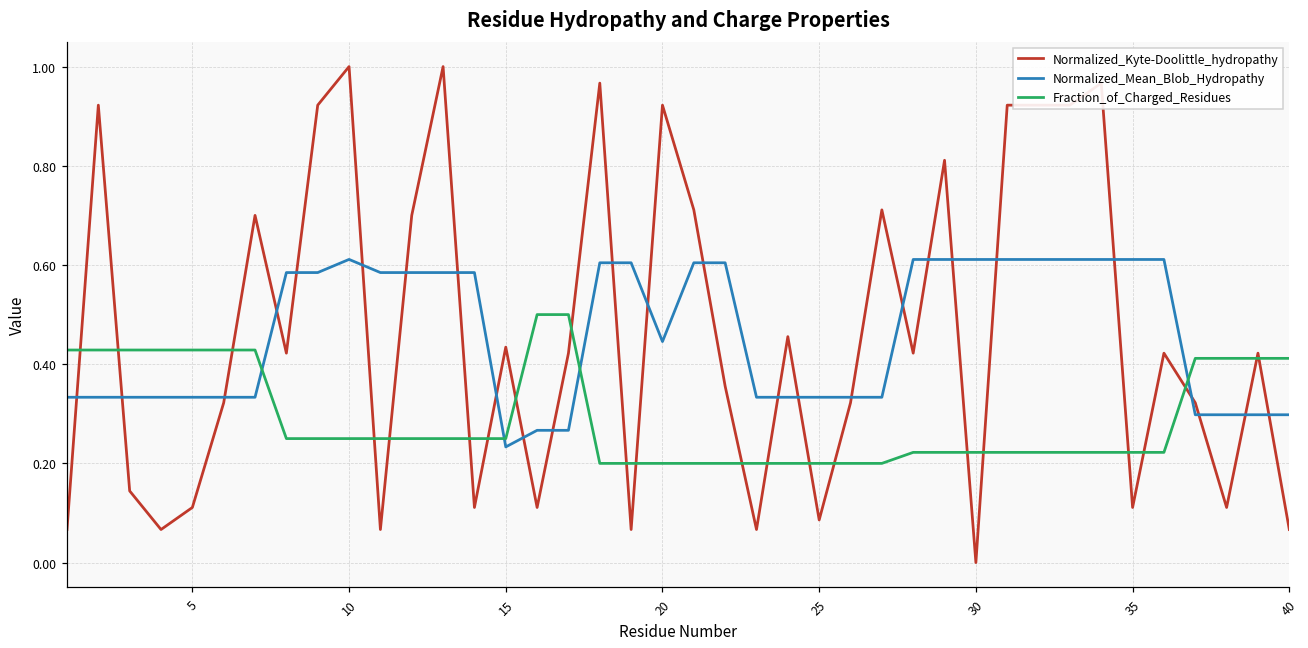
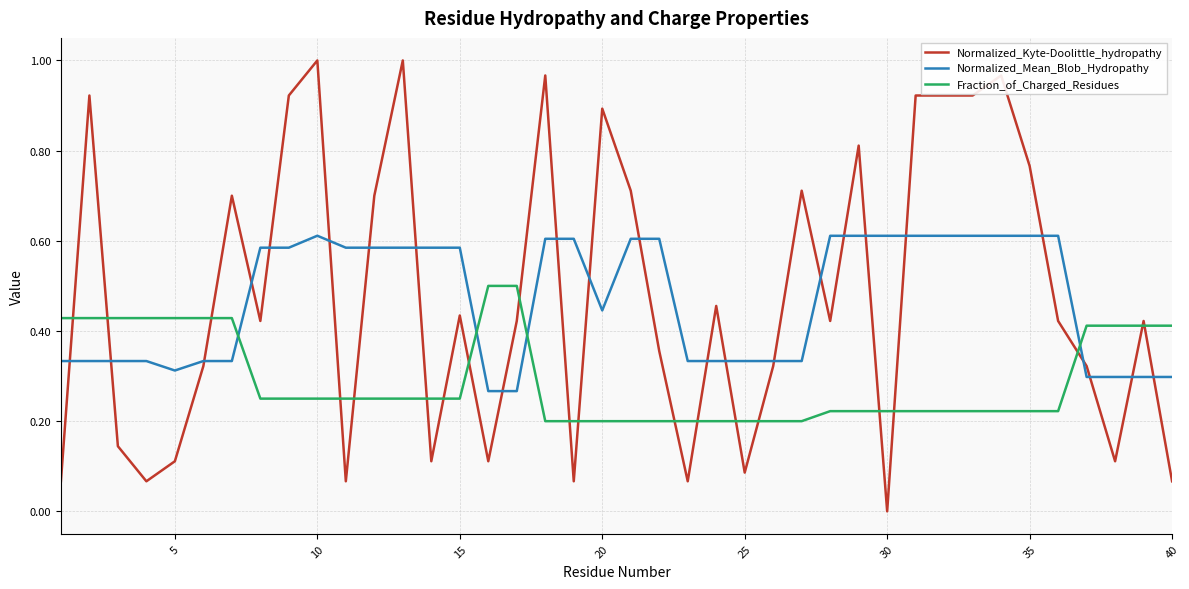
Normalized_Mean_Blob_Hydropathy, 5: 0.33 -> 0.31
Normalized_Mean_Blob_Hydropathy, 15: 0.23 -> 0.58
Normalized_Kyte-Doolittle_hydropathy, 20: 0.92 -> 0.89
Normalized_Kyte-Doolittle_hydropathy, 35: 0.11 -> 0.77
